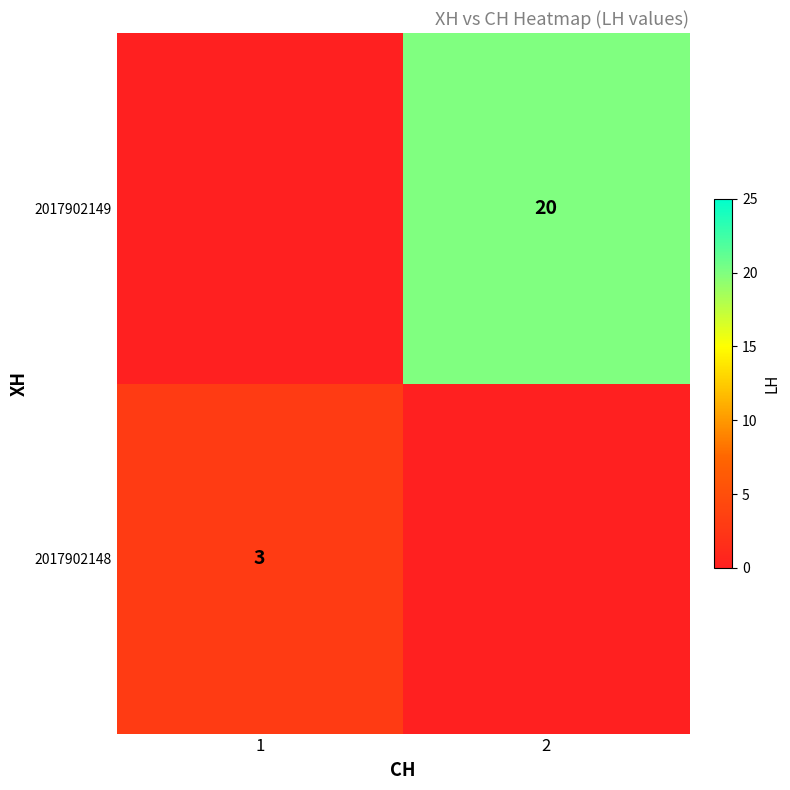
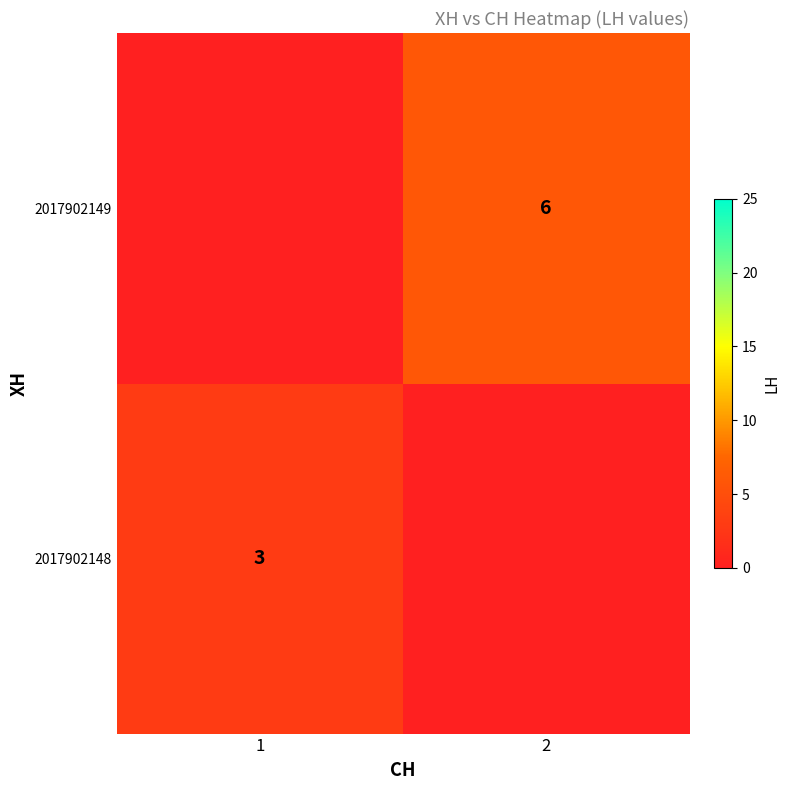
2017902149, 2: 20 -> 6
